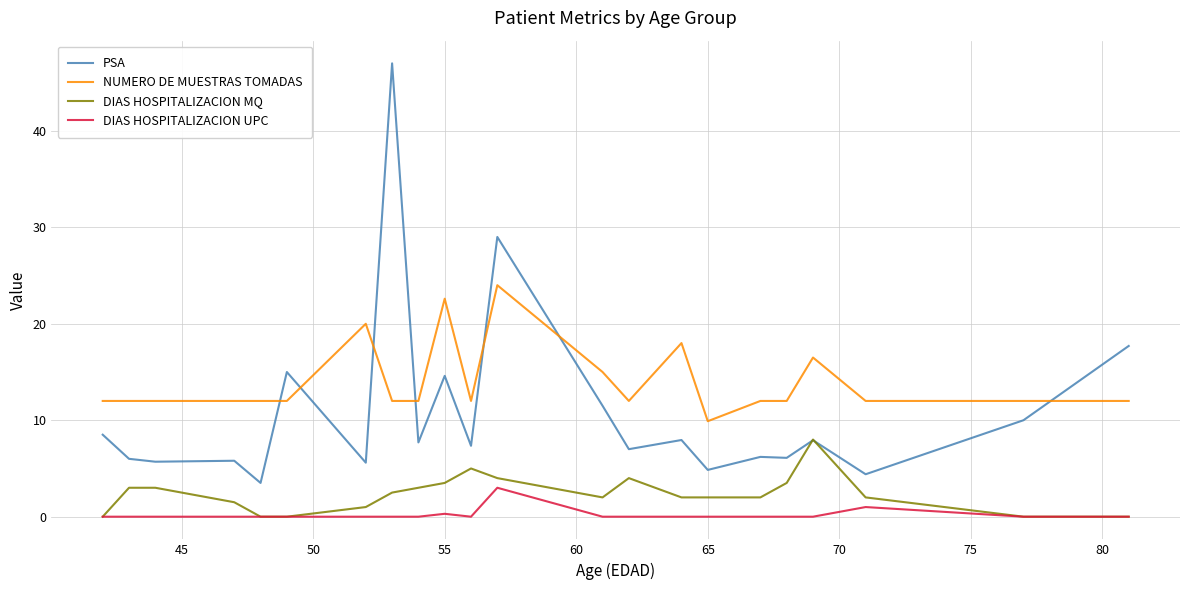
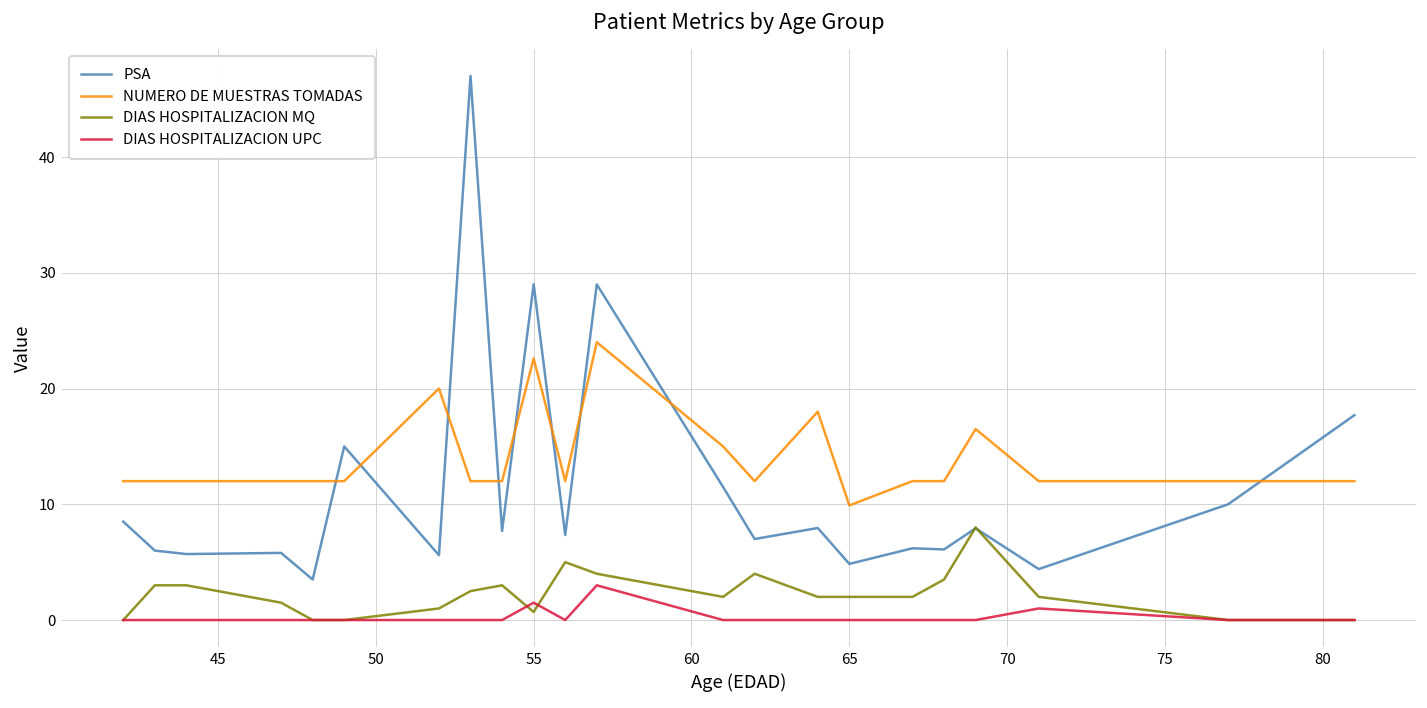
PSA, 55: 15 -> 29
DIAS HOSPITALIZACION MQ, 55: 4 -> 1
DIAS HOSPITALIZACION UPC, 55: 0 -> 2
